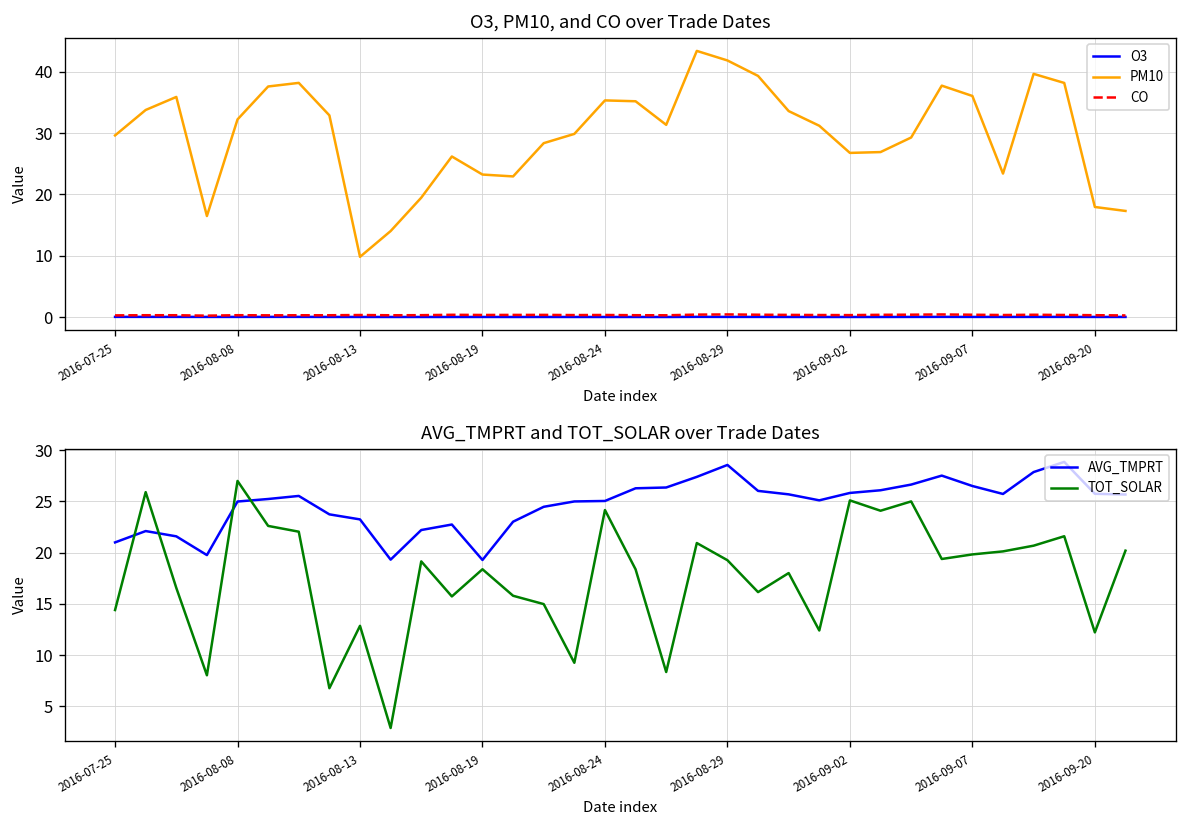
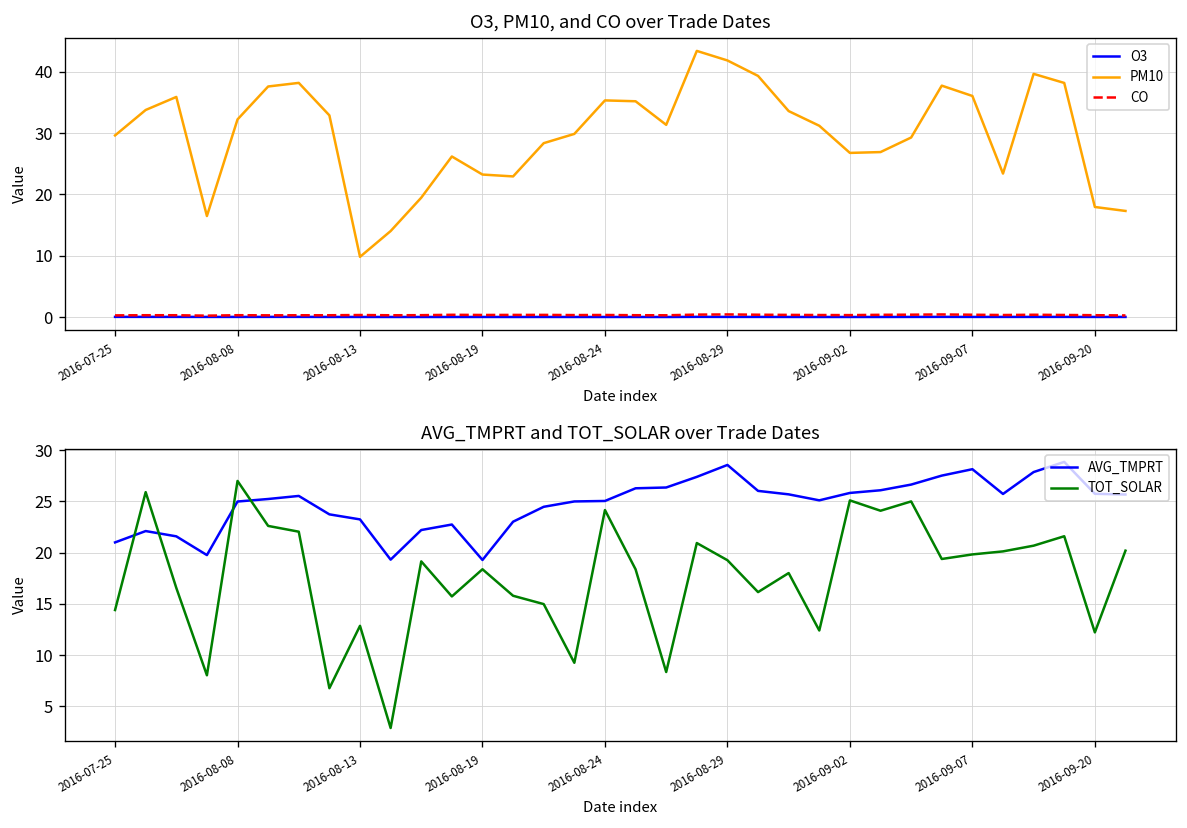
AVG_TMPRT and TOT_SOLAR over Trade Dates, AVG_TMPRT, 2016-09-07: 27 -> 28
